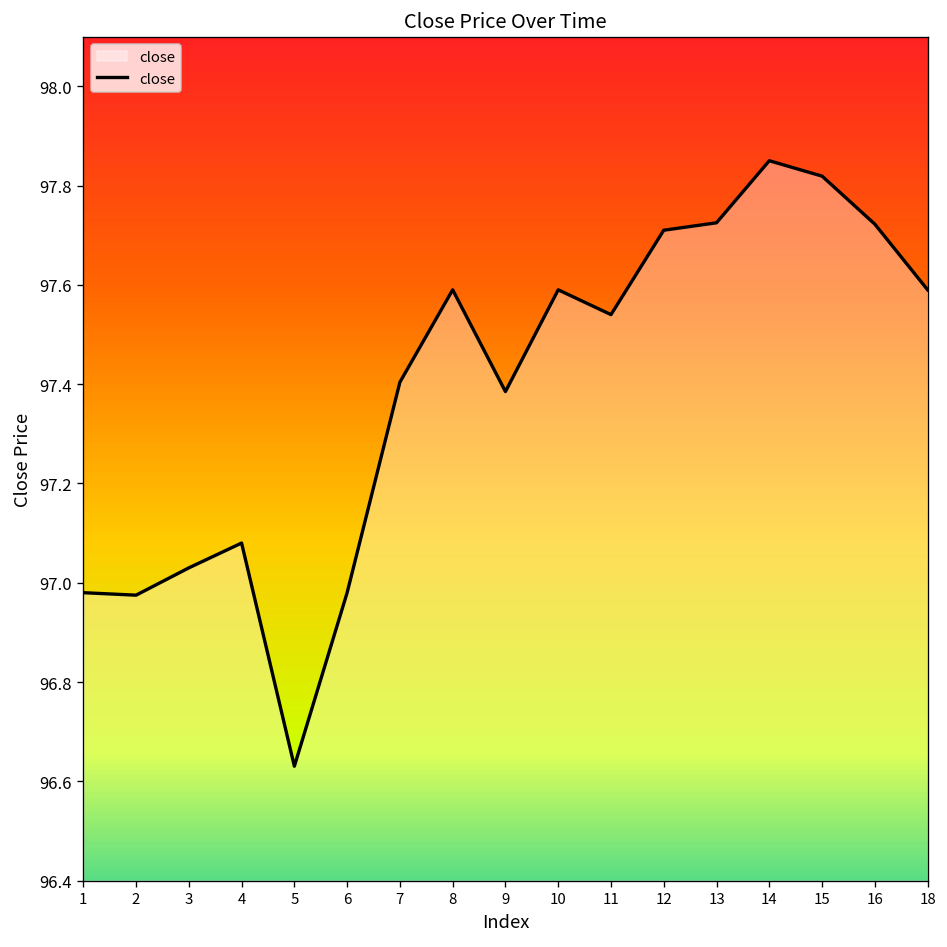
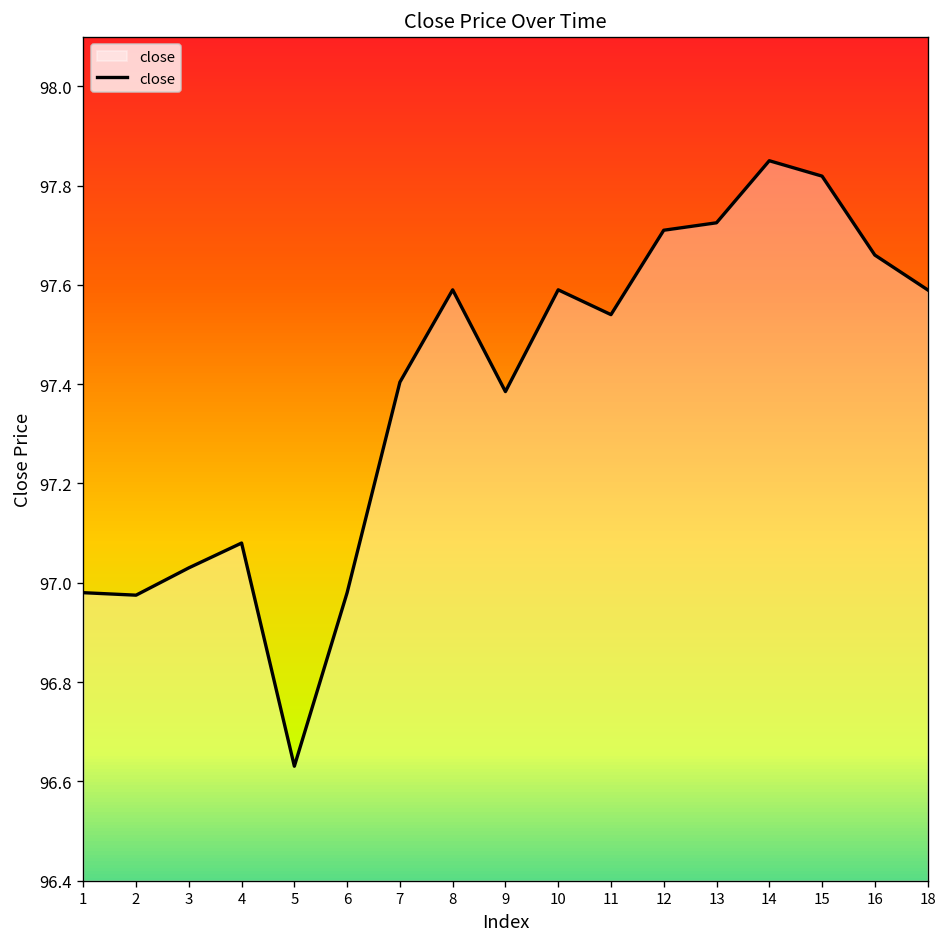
16: 97.72 -> 97.66
